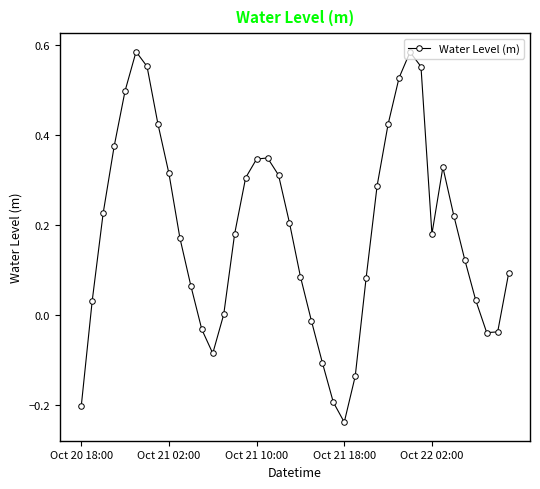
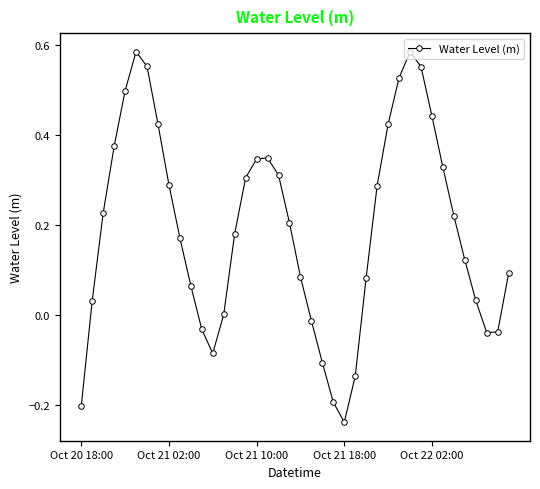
Oct 21 02:00: 0.32 -> 0.29
Oct 22 02:00: 0.18 -> 0.44
